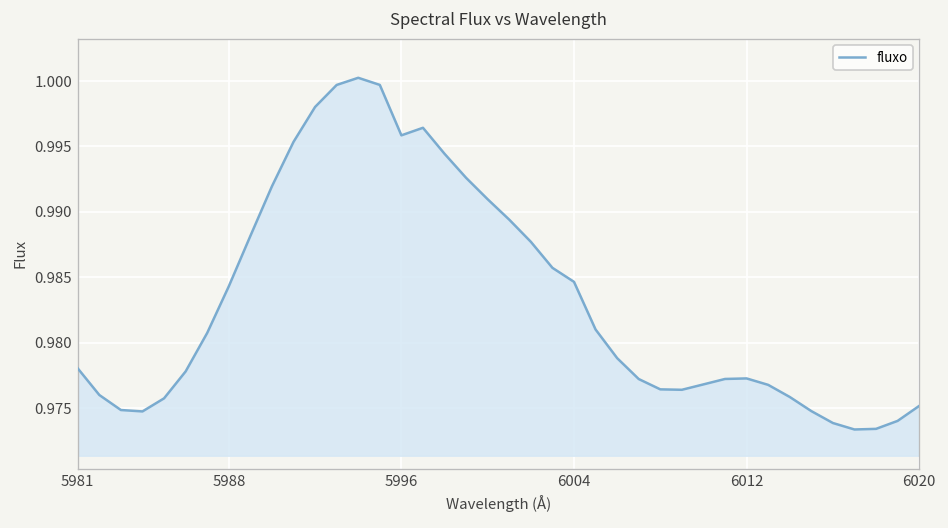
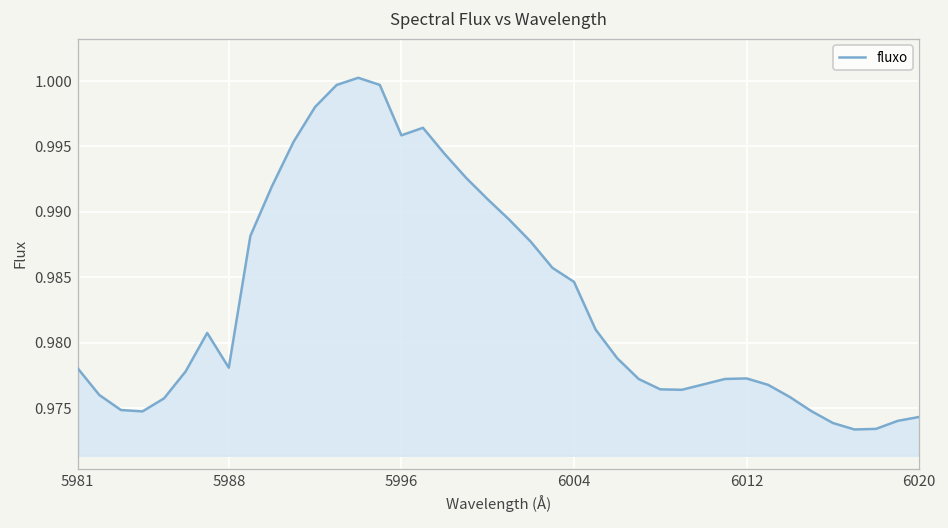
5988: 0.9843 -> 0.9781
6020: 0.9752 -> 0.9743
